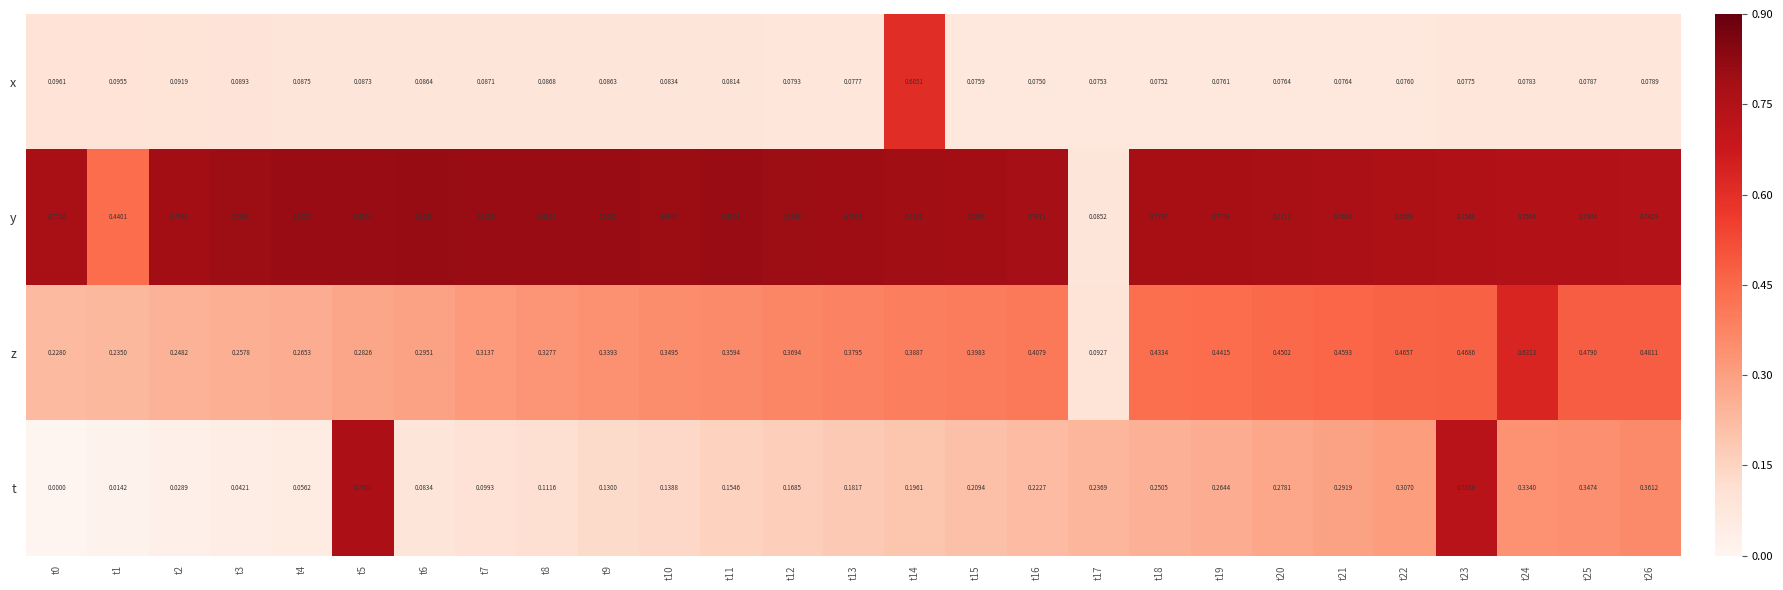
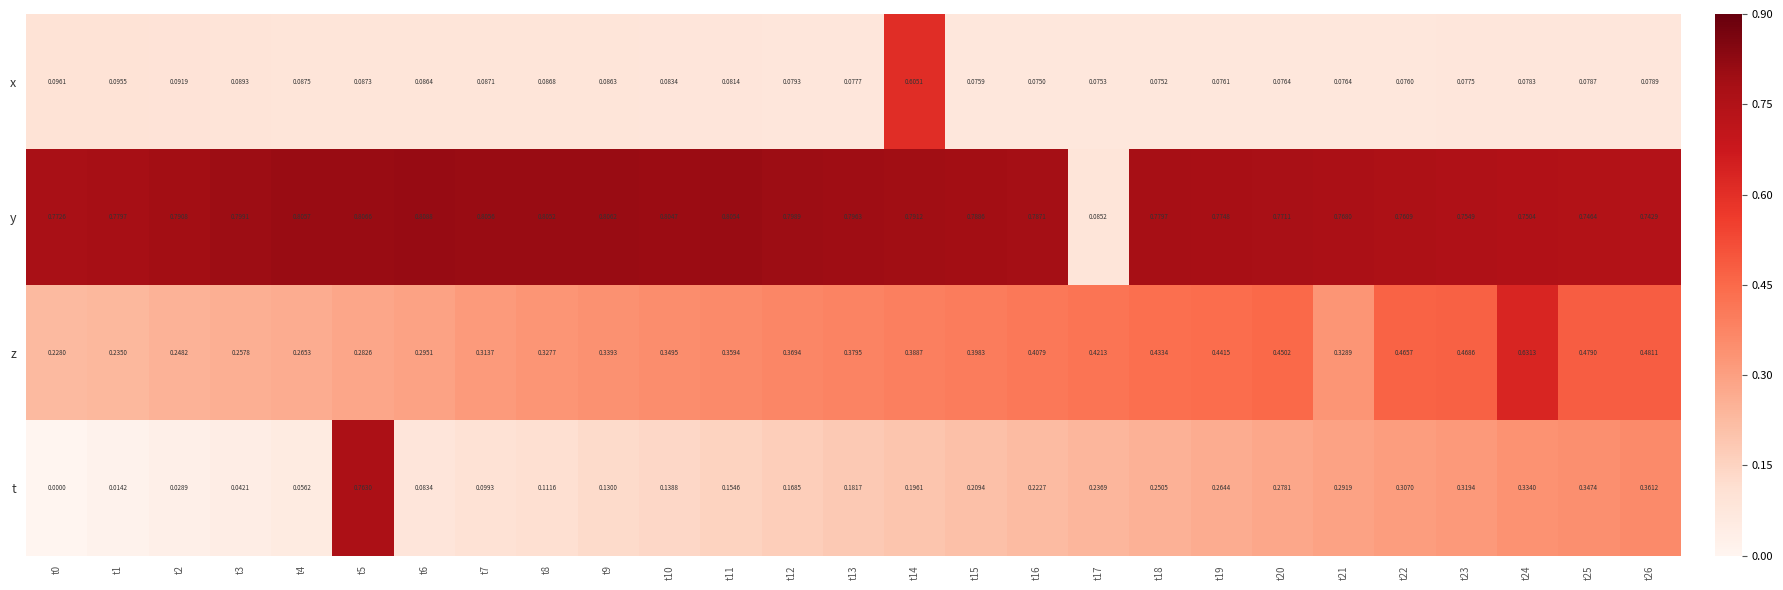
y, t1: 0.4401 -> 0.7797
z, t17: 0.0927 -> 0.4213
z, t21: 0.4593 -> 0.3289
t, t23: 0.7338 -> 0.3194
